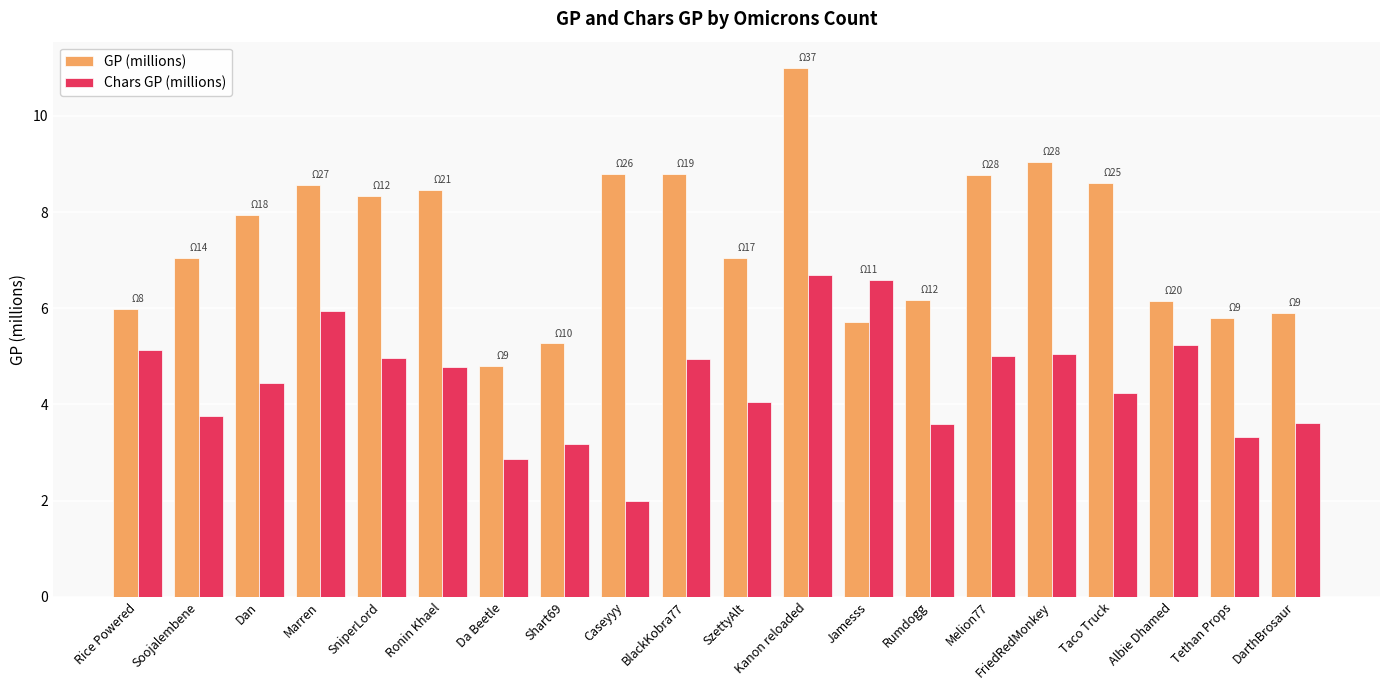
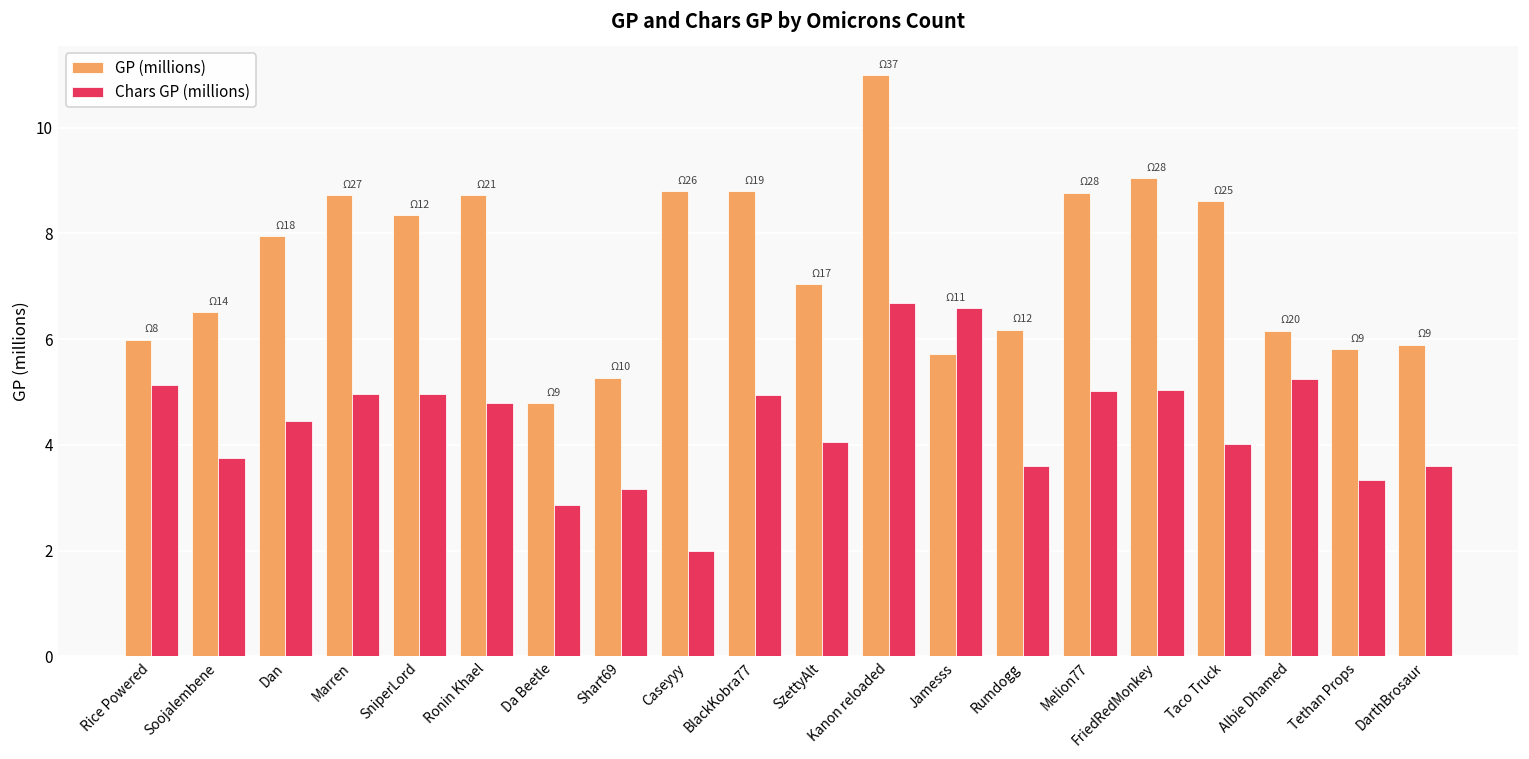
GP (millions), Soojalembene: 7.0 -> 6.5
GP (millions), Marren: 8.6 -> 8.7
Chars GP (millions), Marren: 5.9 -> 5.0
GP (millions), Ronin Khael: 8.5 -> 8.7
Chars GP (millions), Taco Truck: 4.2 -> 4.0
